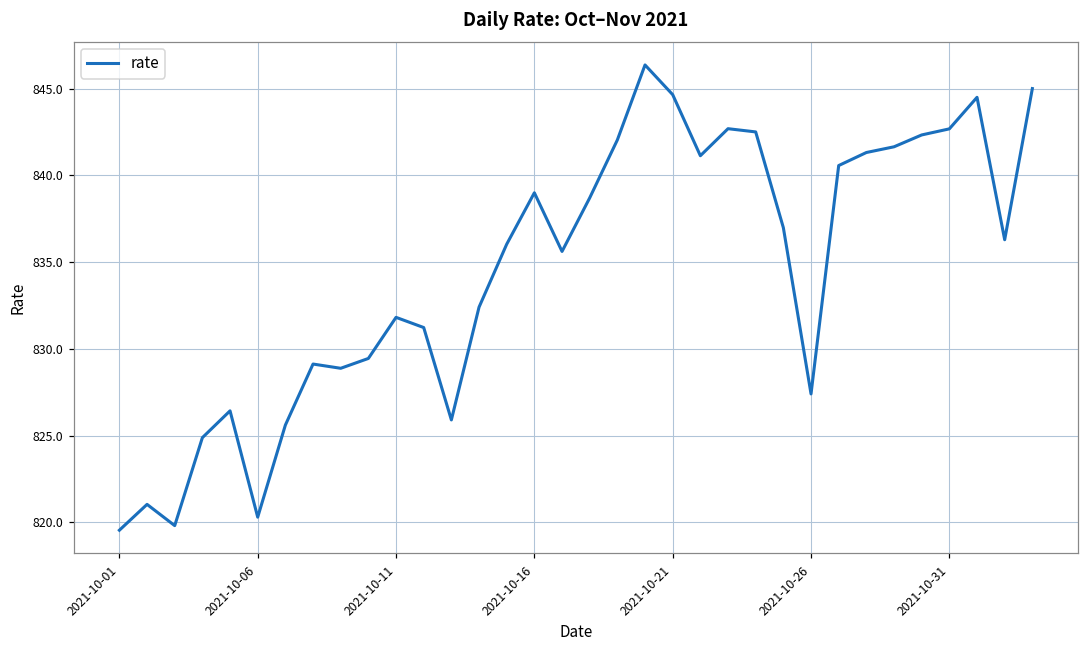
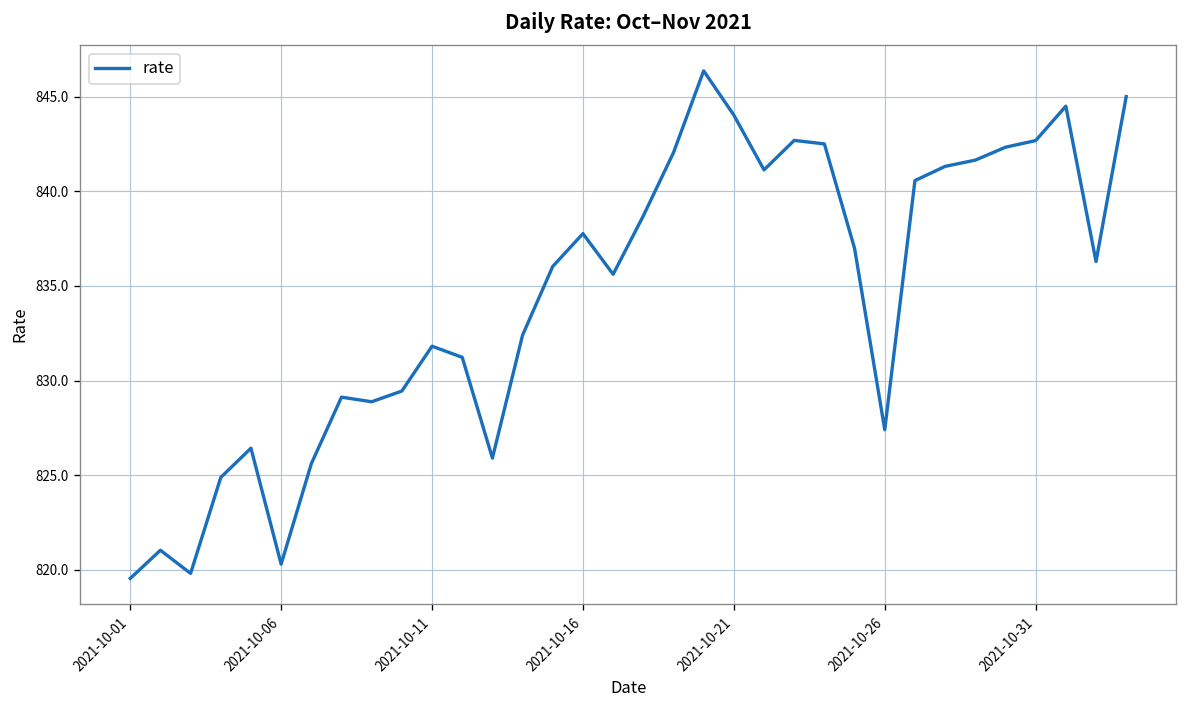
2021-10-16: 839.0 -> 837.8
2021-10-21: 844.7 -> 844.0
